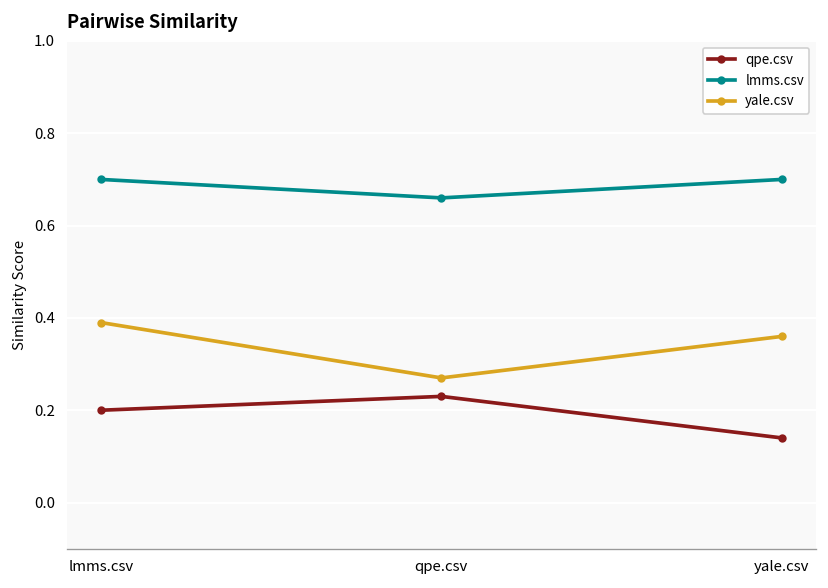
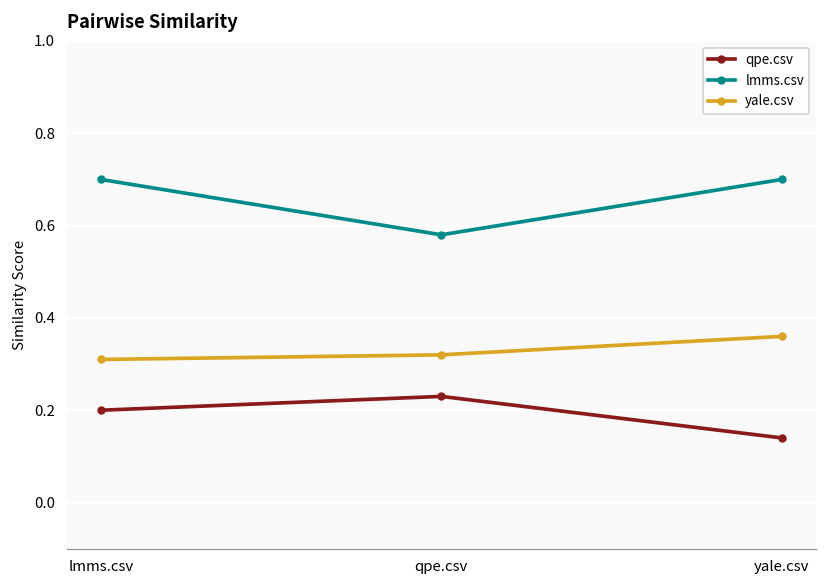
yale.csv, lmms.csv: 0.39 -> 0.31
lmms.csv, qpe.csv: 0.66 -> 0.58
yale.csv, qpe.csv: 0.27 -> 0.32
